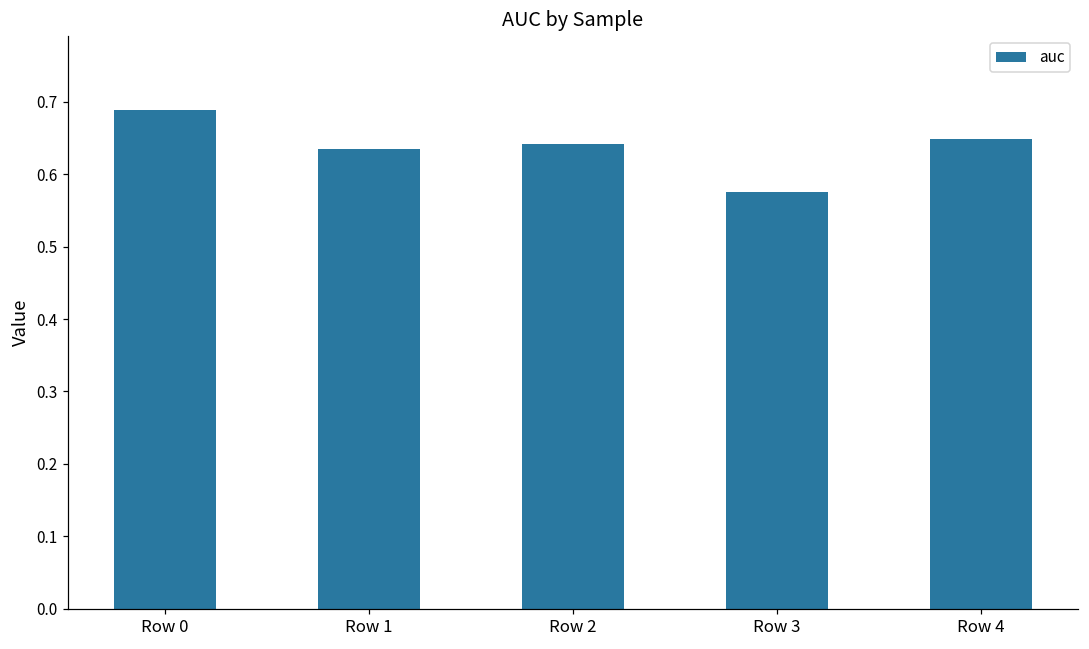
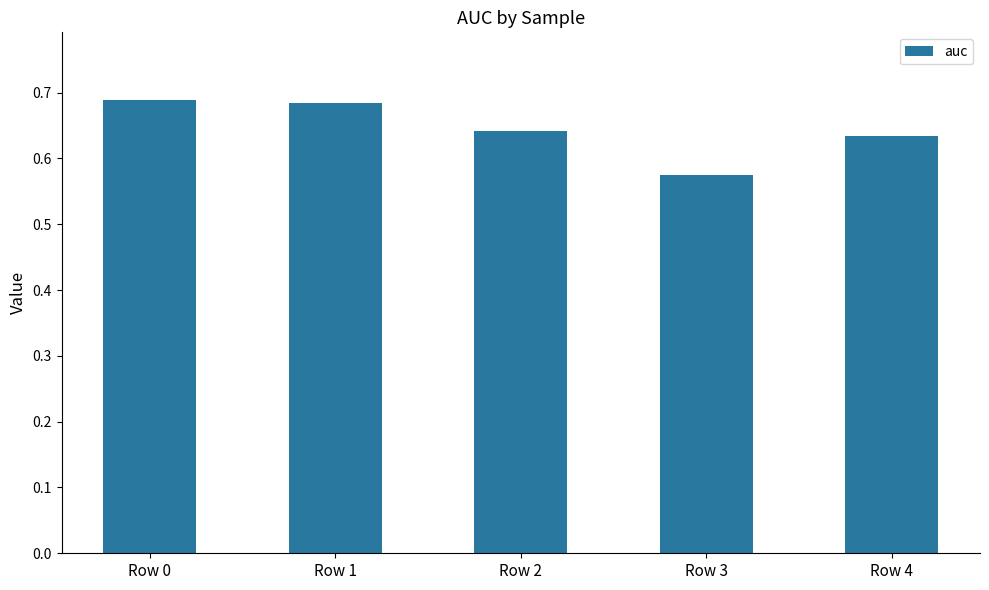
Row 1: 0.63 -> 0.68
Row 4: 0.65 -> 0.63
